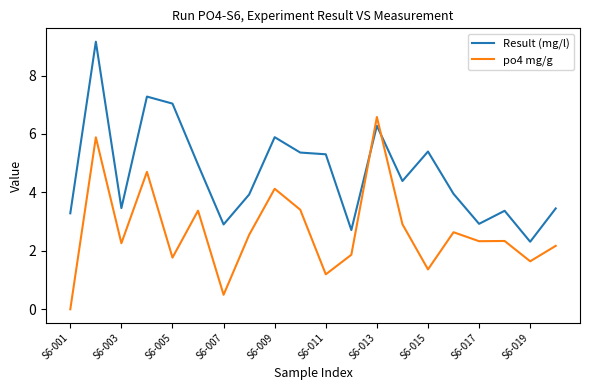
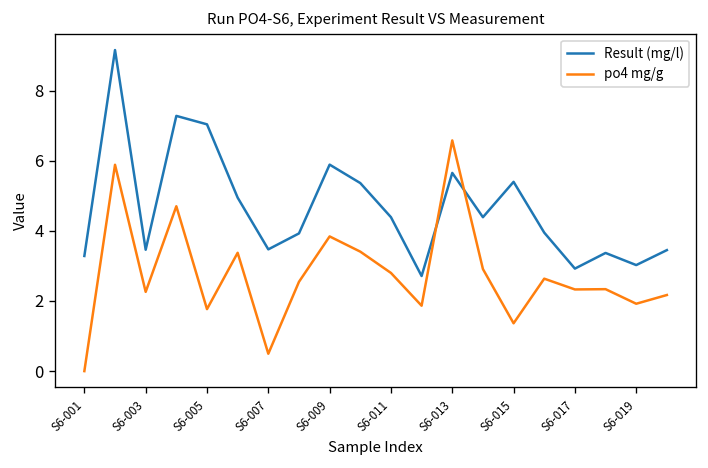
Result (mg/l), S6-007: 2.9 -> 3.5
po4 mg/g, S6-009: 4.1 -> 3.8
Result (mg/l), S6-011: 5.3 -> 4.4
po4 mg/g, S6-011: 1.2 -> 2.8
Result (mg/l), S6-013: 6.3 -> 5.7
Result (mg/l), S6-019: 2.3 -> 3.0
po4 mg/g, S6-019: 1.6 -> 1.9
